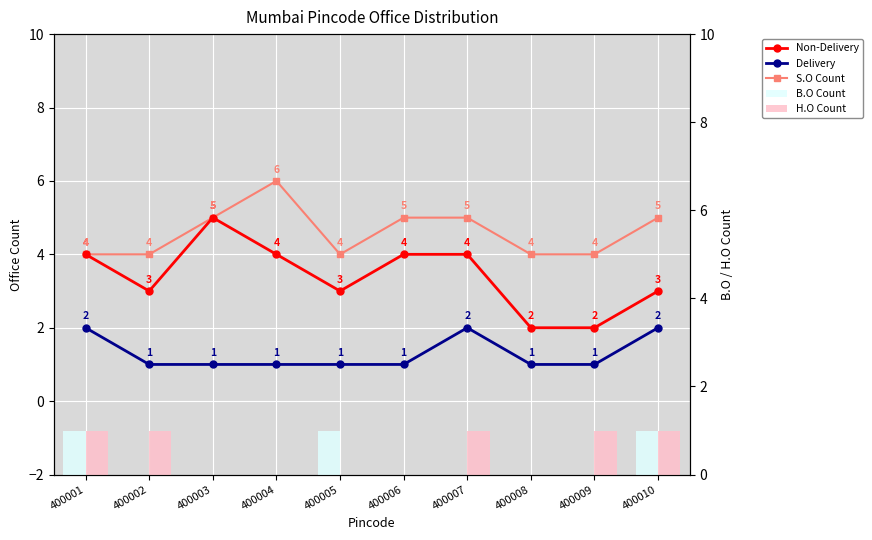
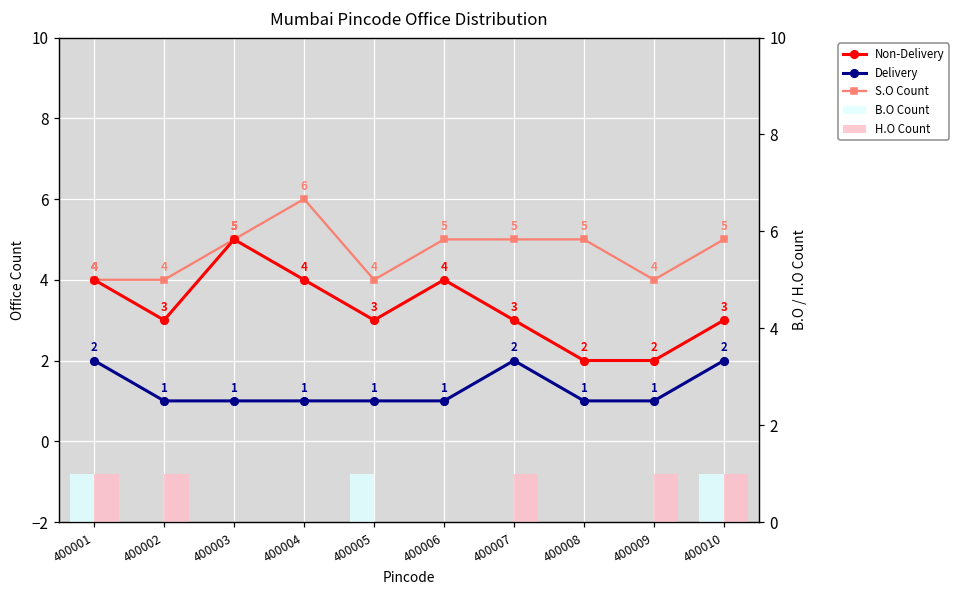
Non-Delivery, 400007: 4 -> 3
S.O Count, 400008: 4 -> 5
